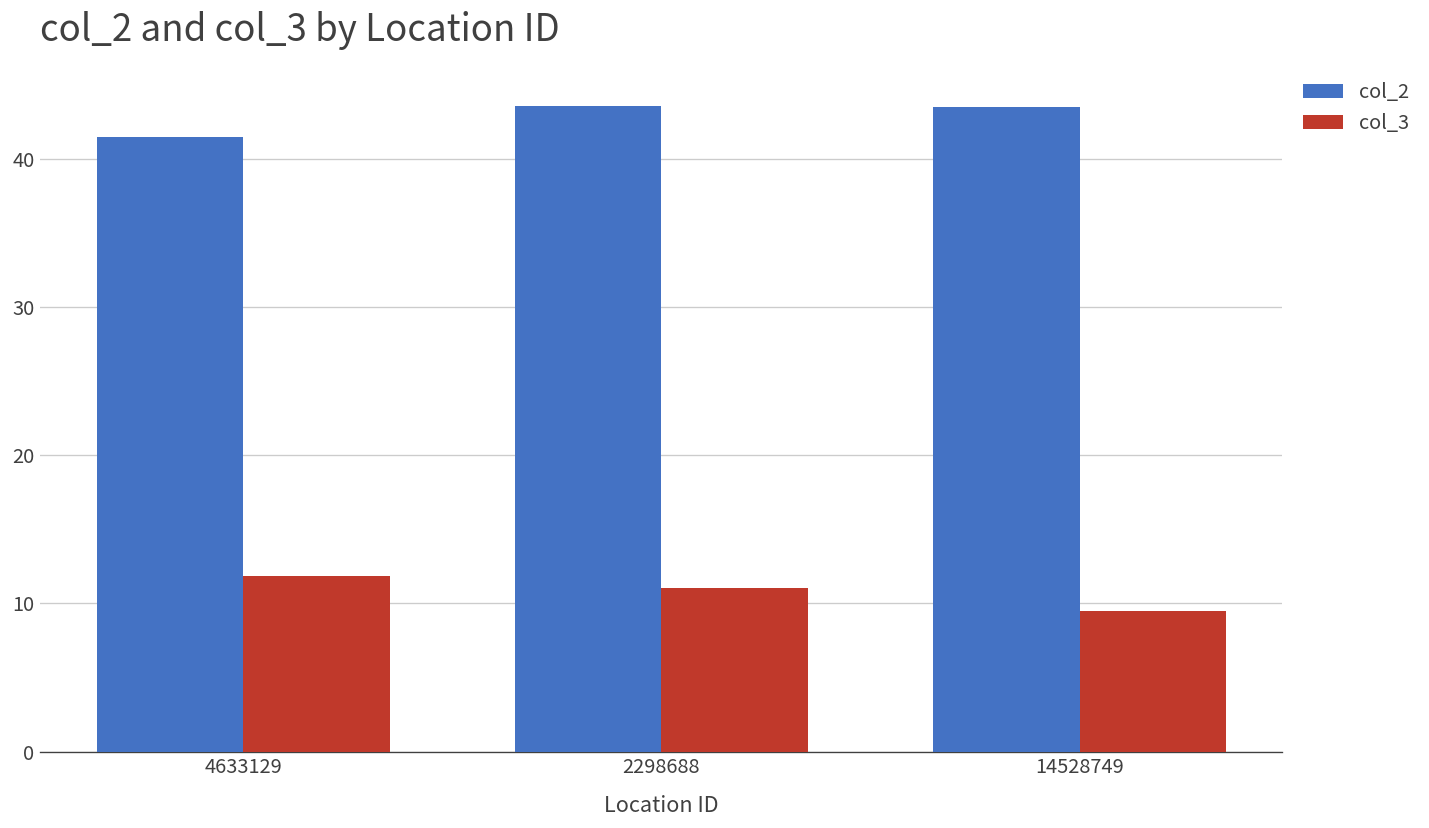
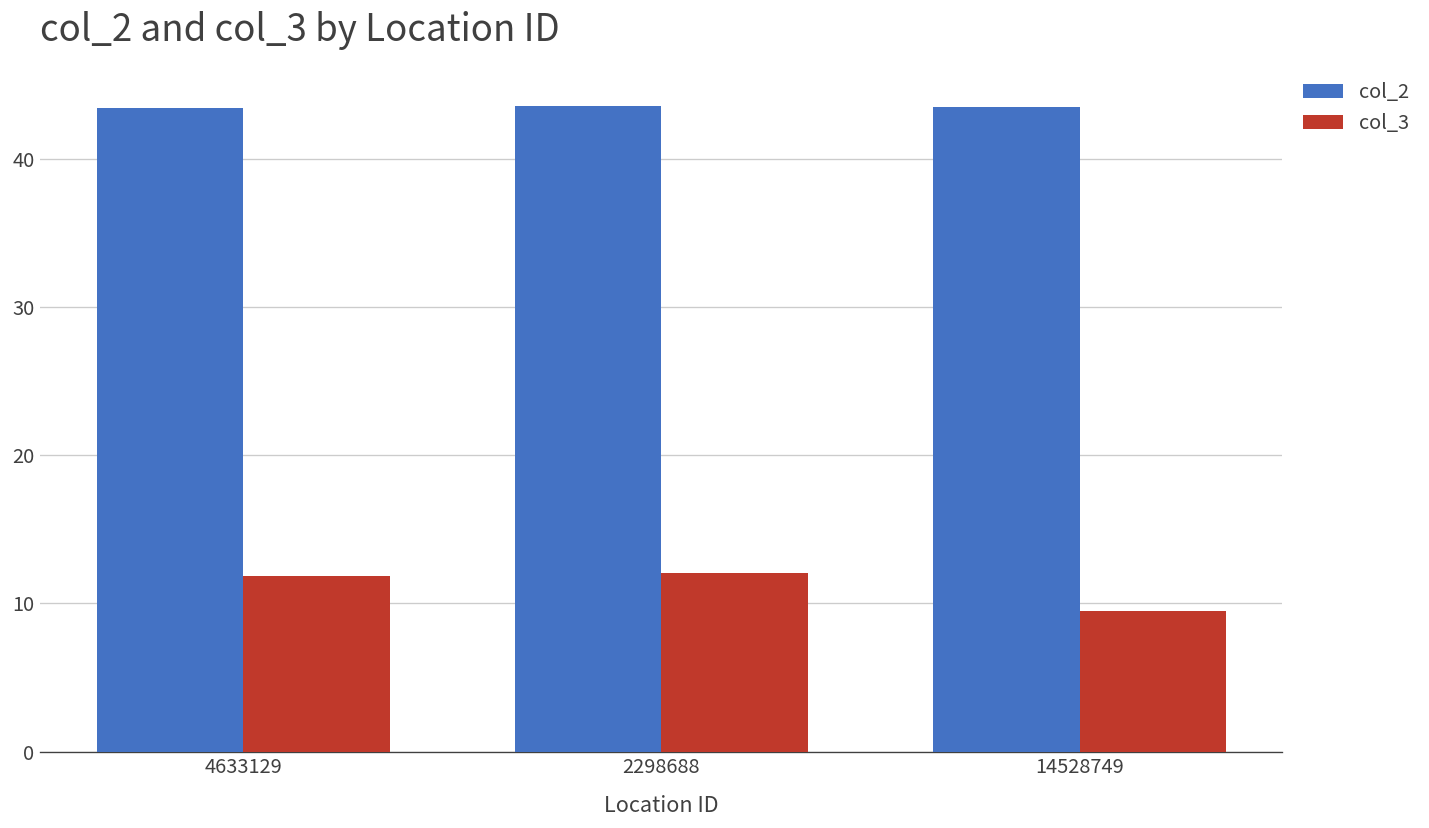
col_2, 4633129: 41.5 -> 43.5
col_3, 2298688: 11.0 -> 12.0
